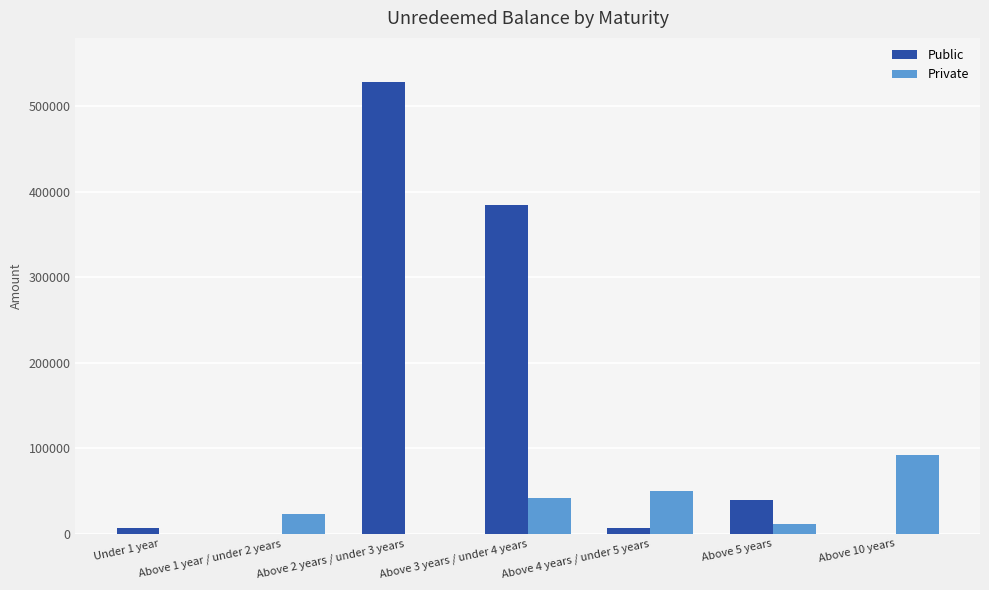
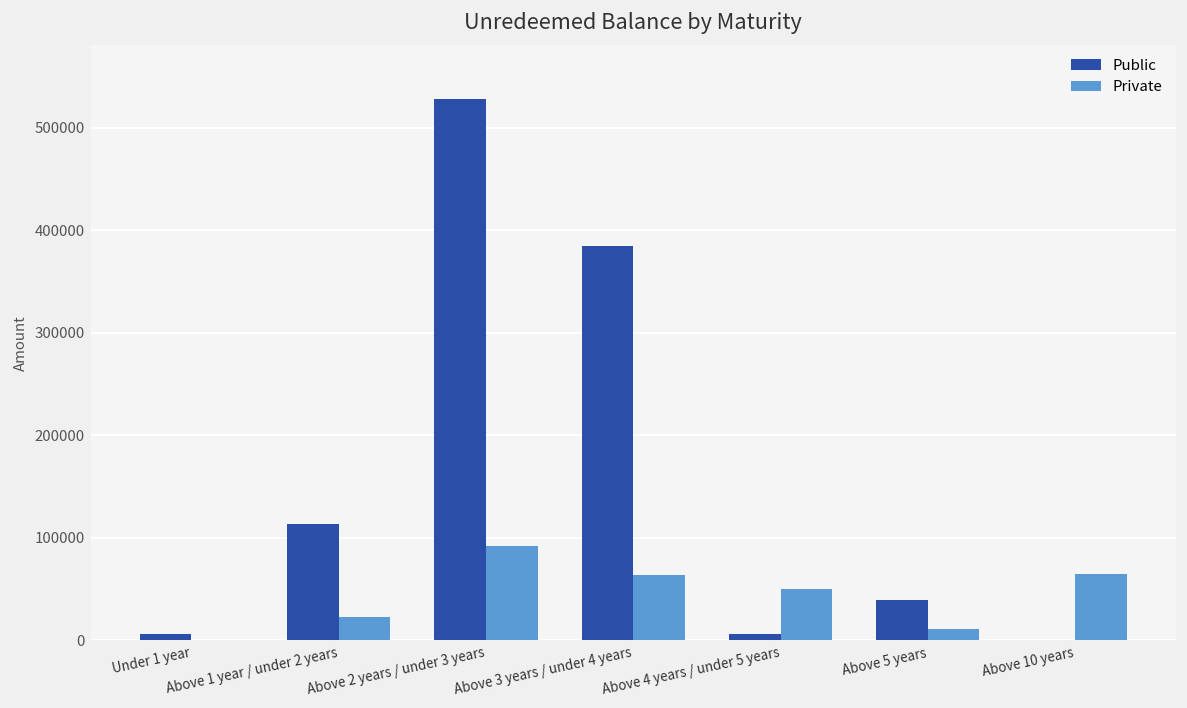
Public, Above 1 year / under 2 years: 0 -> 110000
Private, Above 2 years / under 3 years: 0 -> 90000
Private, Above 3 years / under 4 years: 40000 -> 60000
Private, Above 10 years: 90000 -> 70000
